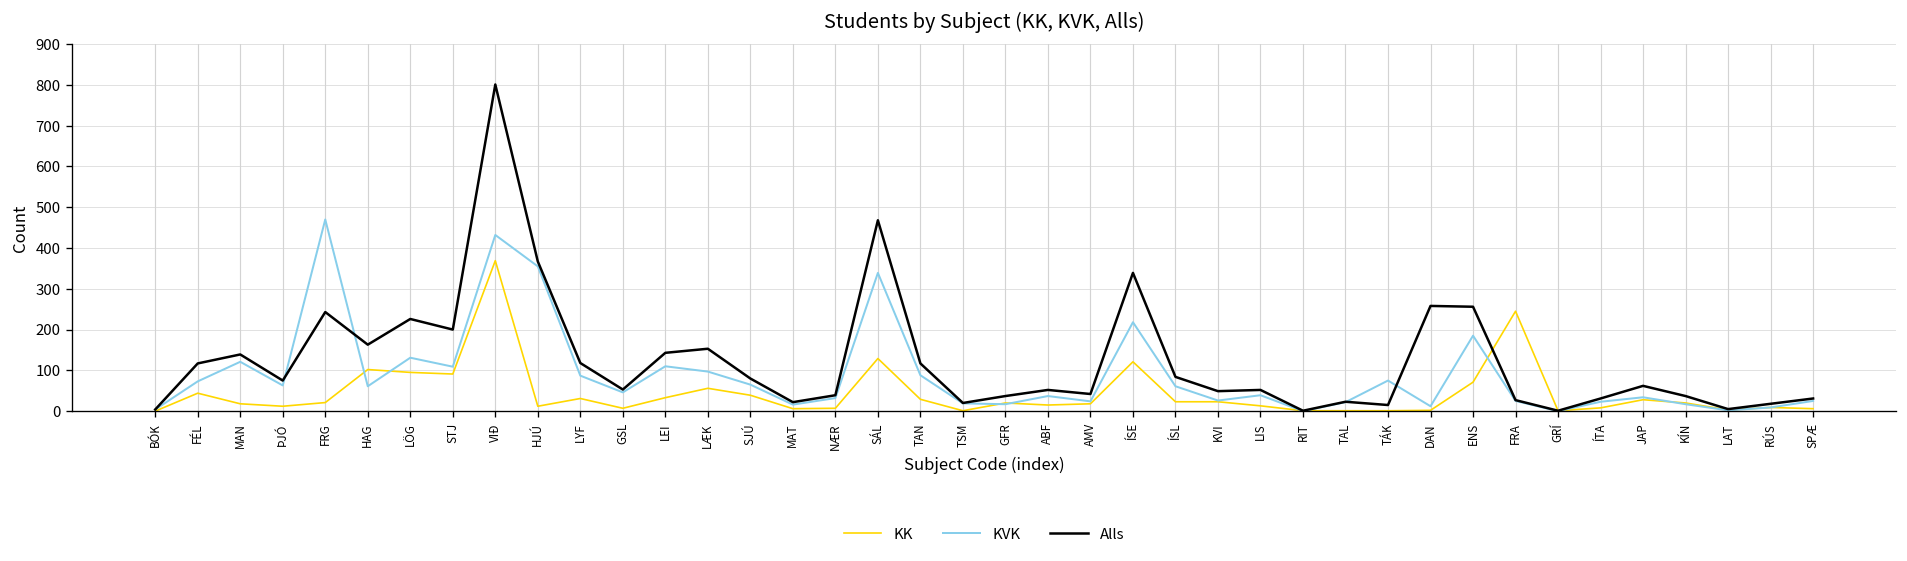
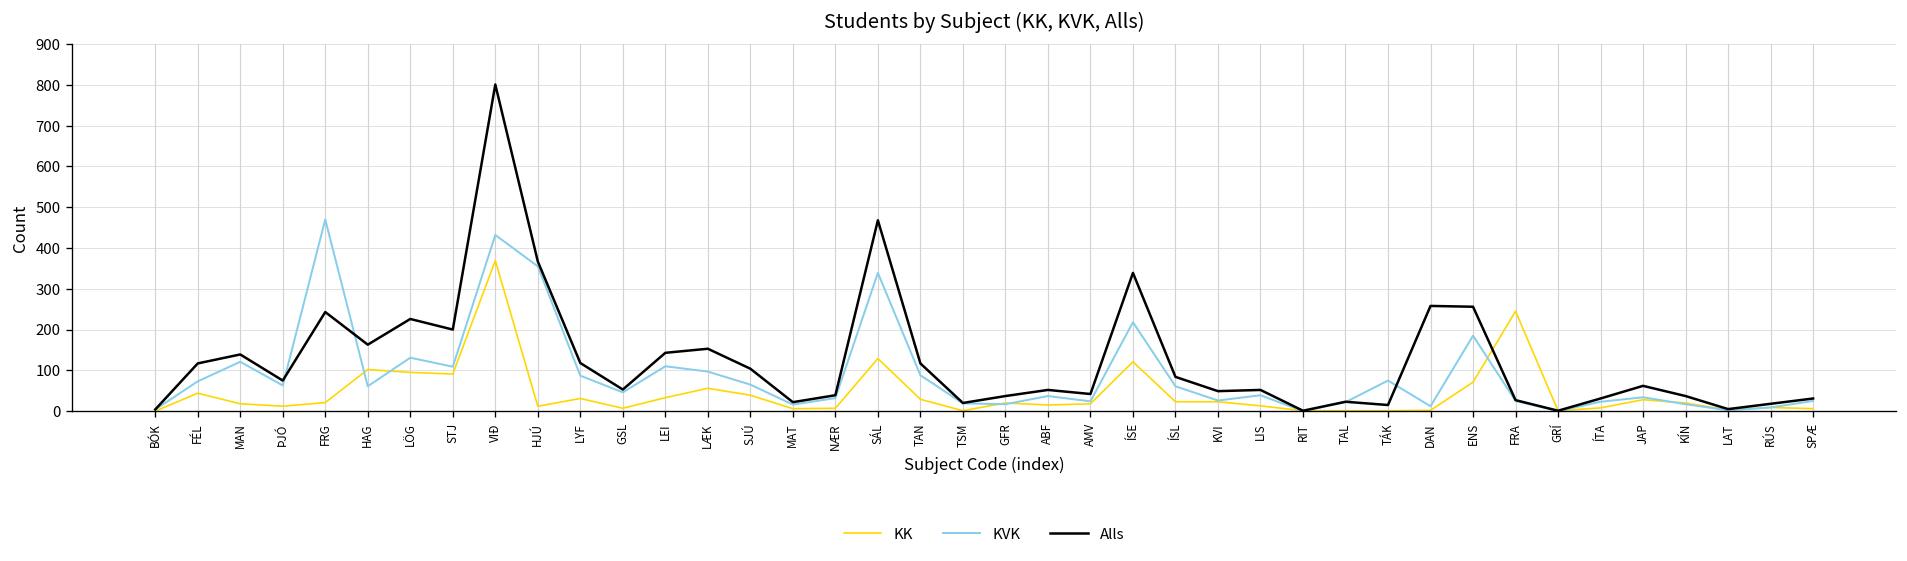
Alls, SJÚ: 80 -> 100
